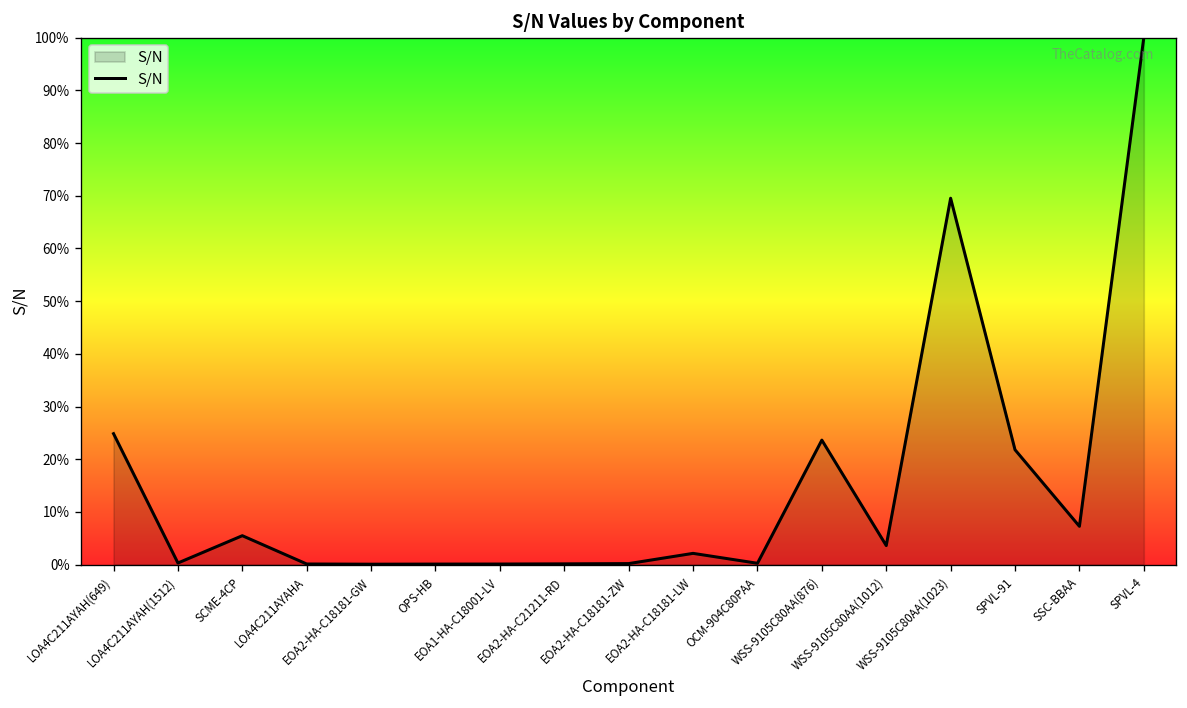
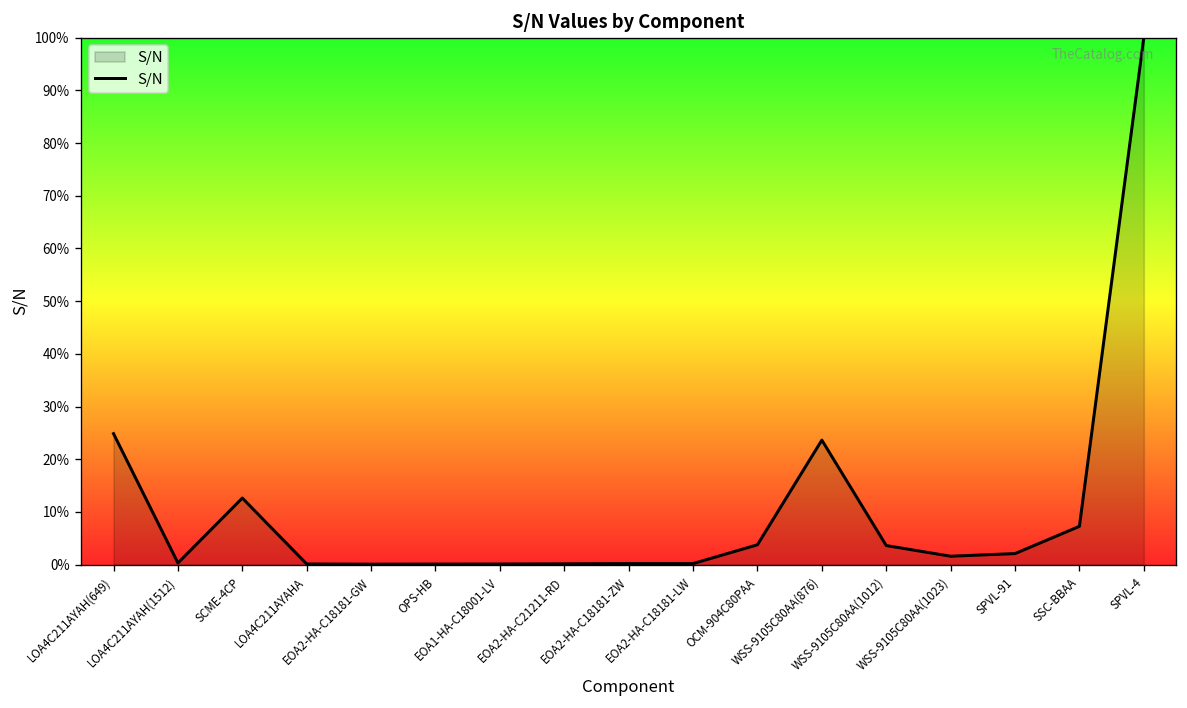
SCME-4CP: 5% -> 13%
EOA2-HA-C18181-LW: 2% -> 0%
OCM-904C80PAA: 0% -> 4%
WSS-9105C80AA(1023): 70% -> 2%
SPVL-91: 22% -> 2%
